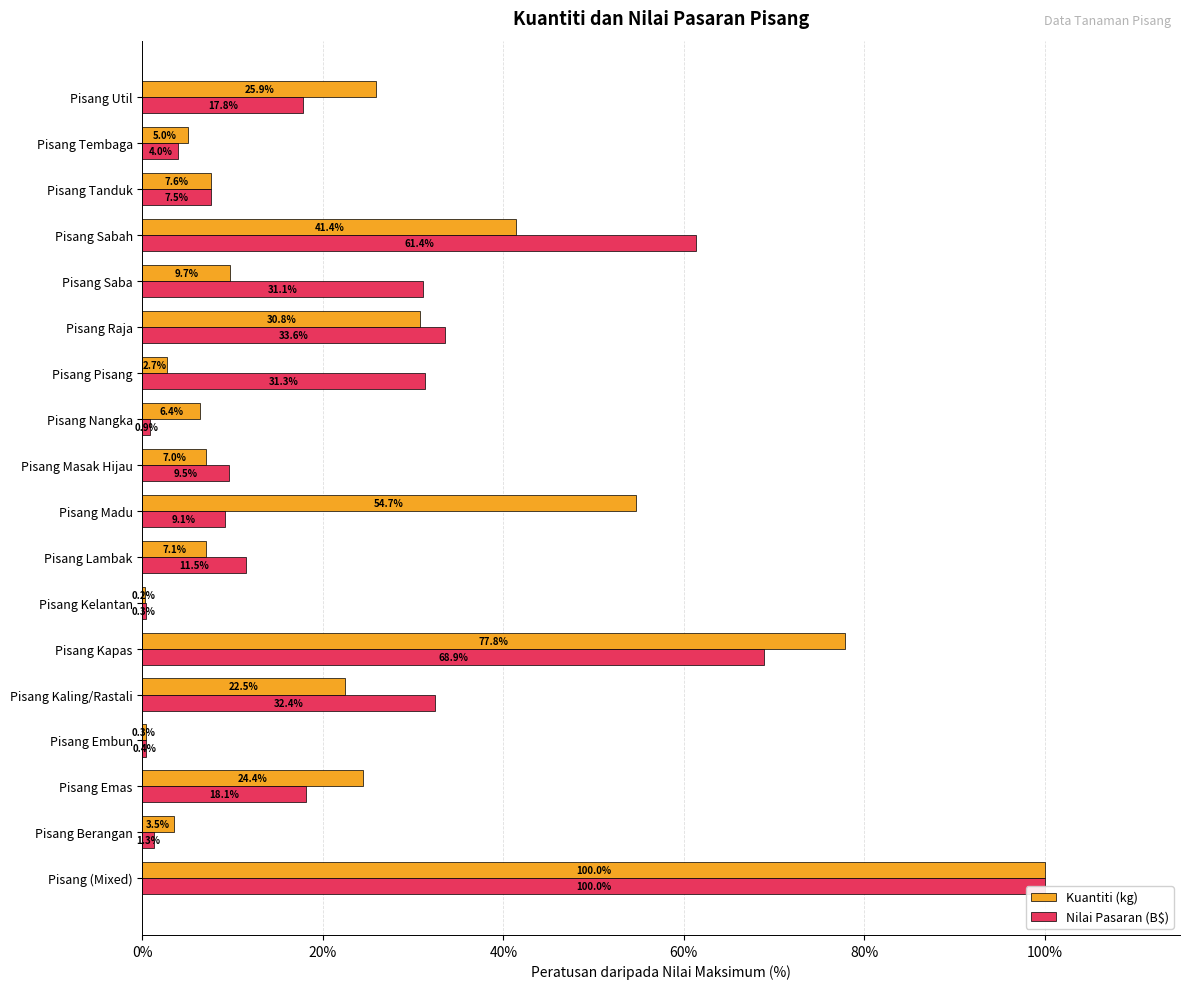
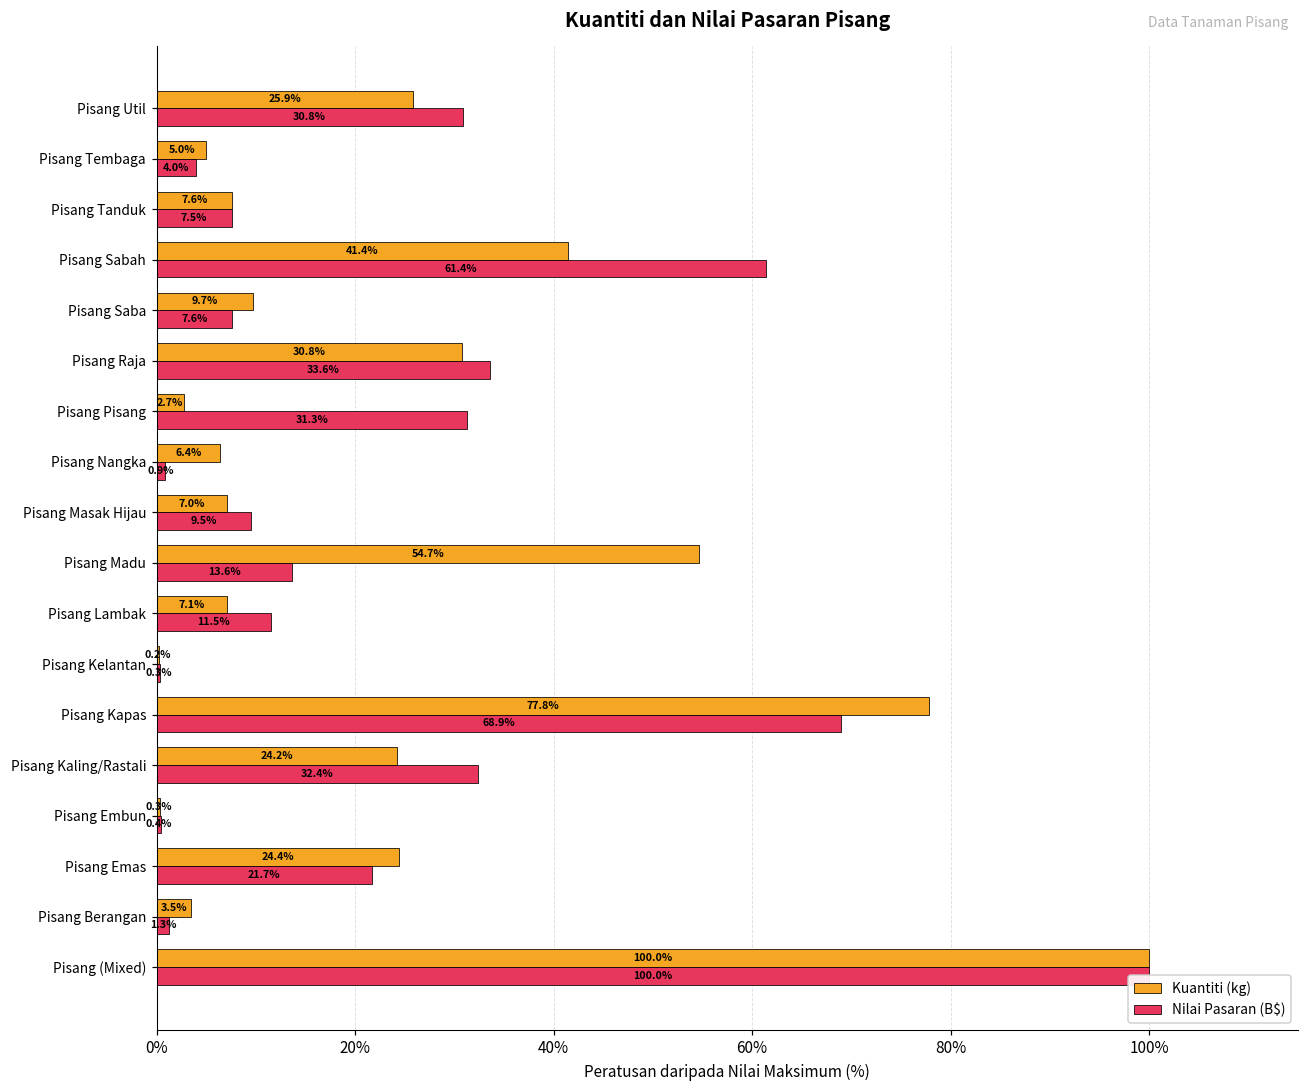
Nilai Pasaran (B$), Pisang Util: 17.8% -> 30.8%
Nilai Pasaran (B$), Pisang Saba: 31.1% -> 7.6%
Nilai Pasaran (B$), Pisang Madu: 9.1% -> 13.6%
Kuantiti (kg), Pisang Kaling/Rastali: 22.5% -> 24.2%
Nilai Pasaran (B$), Pisang Emas: 18.1% -> 21.7%
